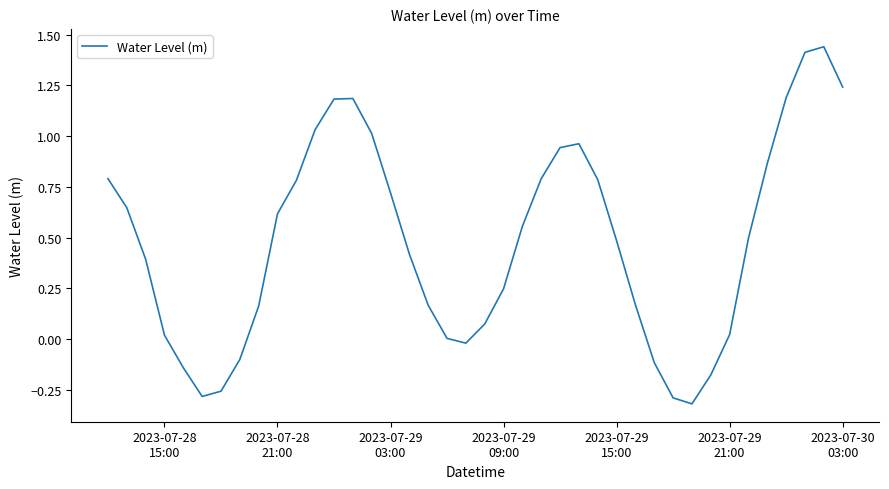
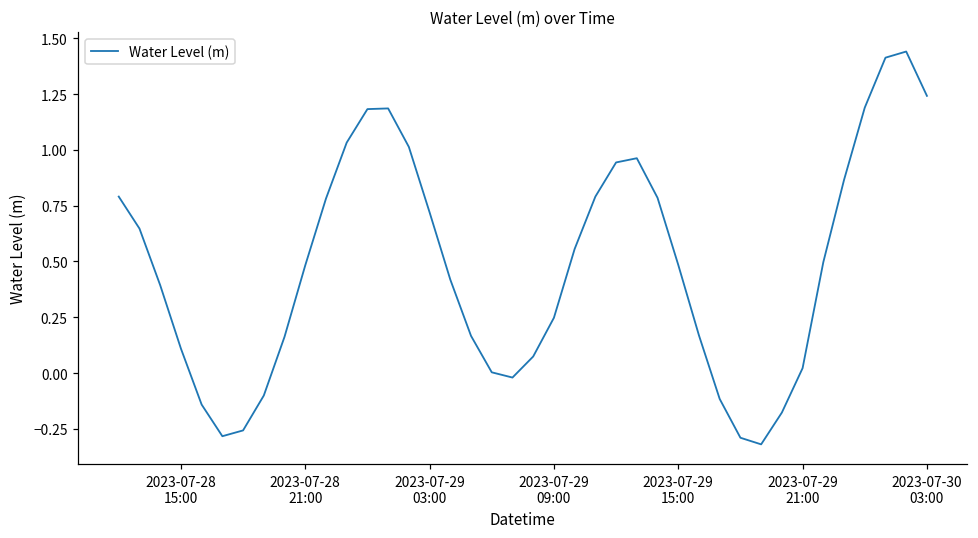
2023-07-28 15:00: 0.02 -> 0.11
2023-07-28 21:00: 0.62 -> 0.48
